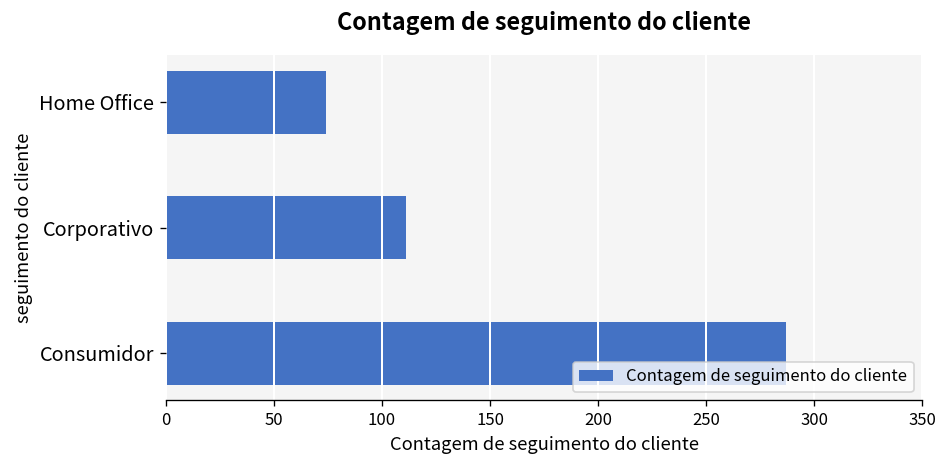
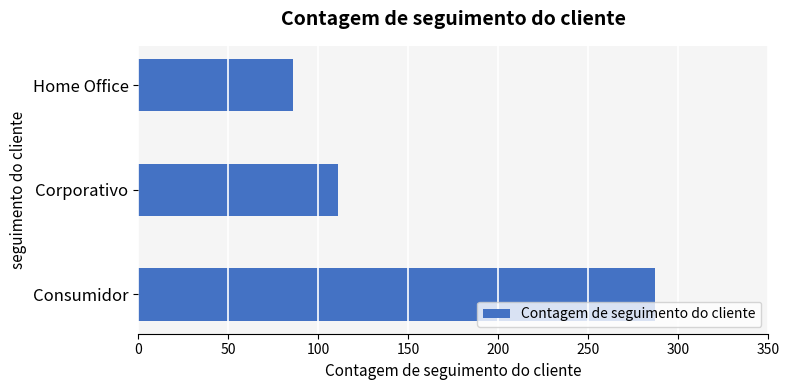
Home Office: 74 -> 86
